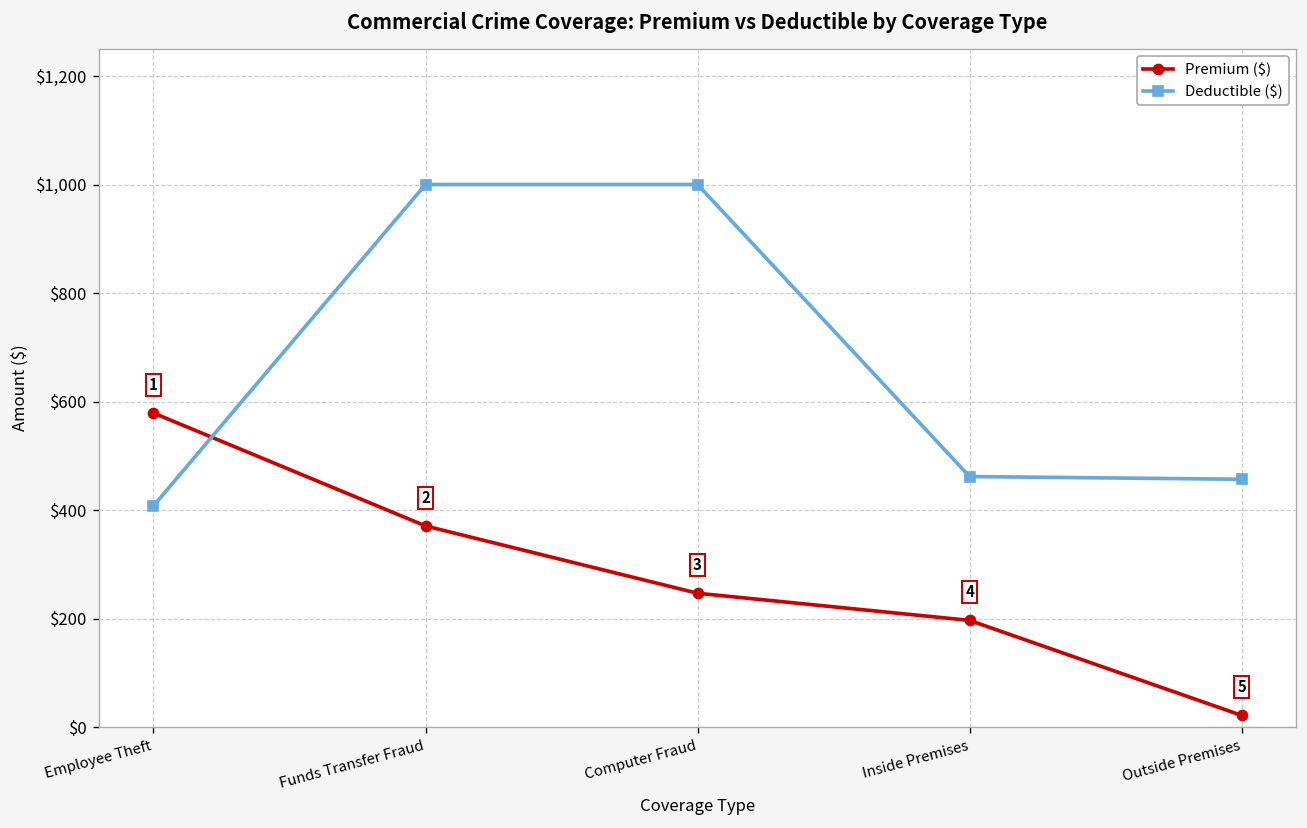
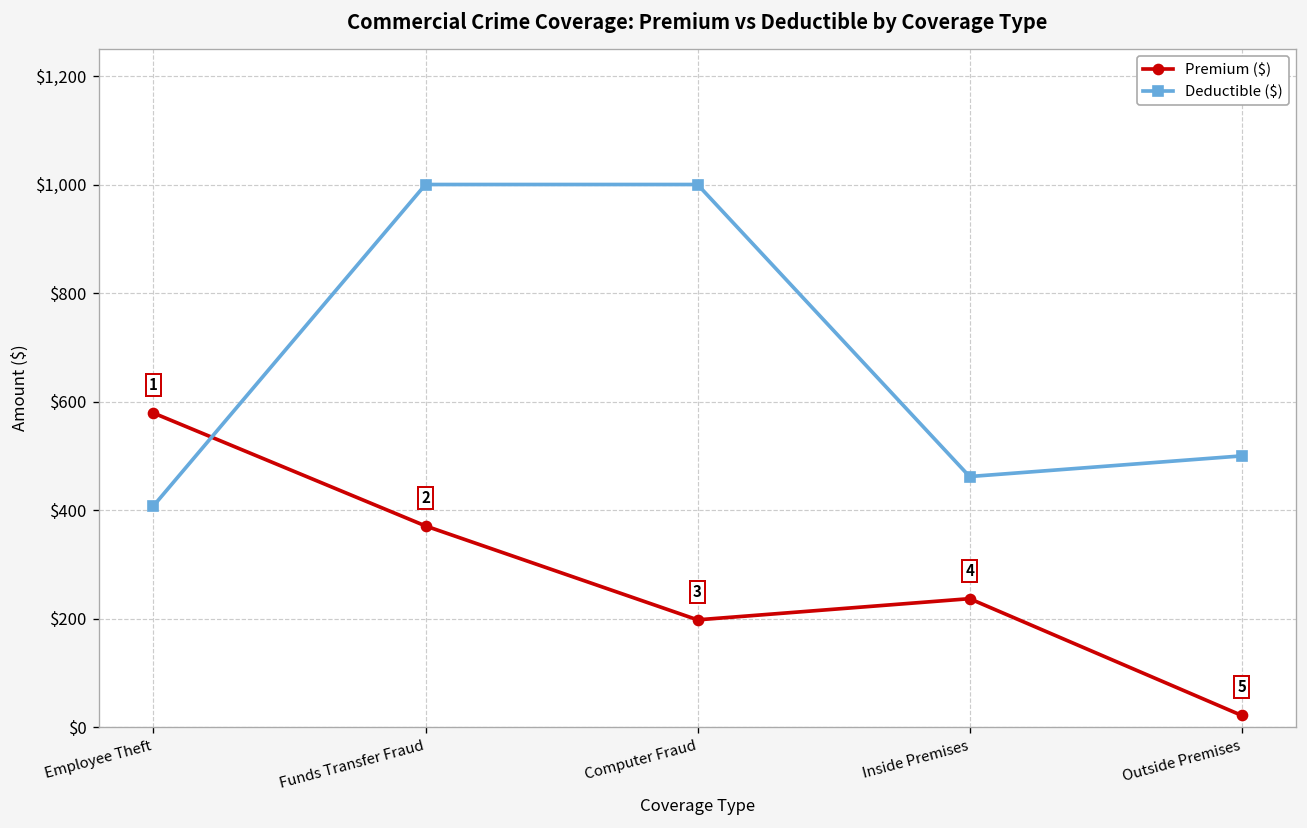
Premium ($), Computer Fraud: $250 -> $200
Premium ($), Inside Premises: $200 -> $240
Deductible ($), Outside Premises: $460 -> $500
